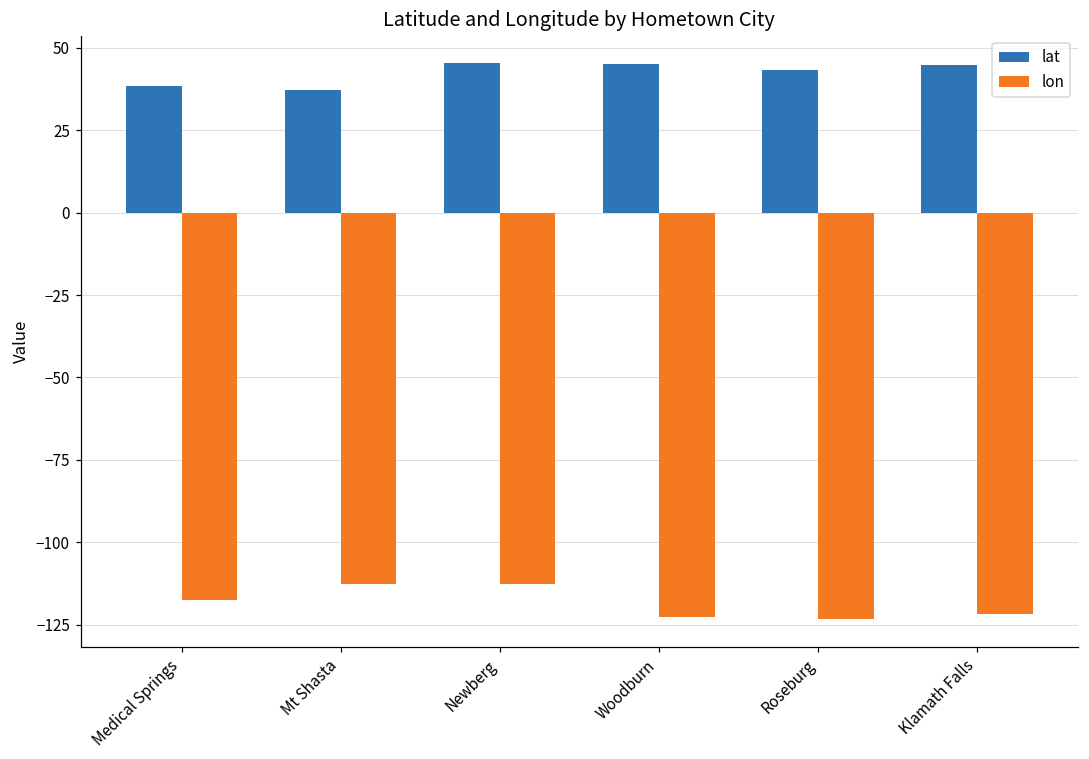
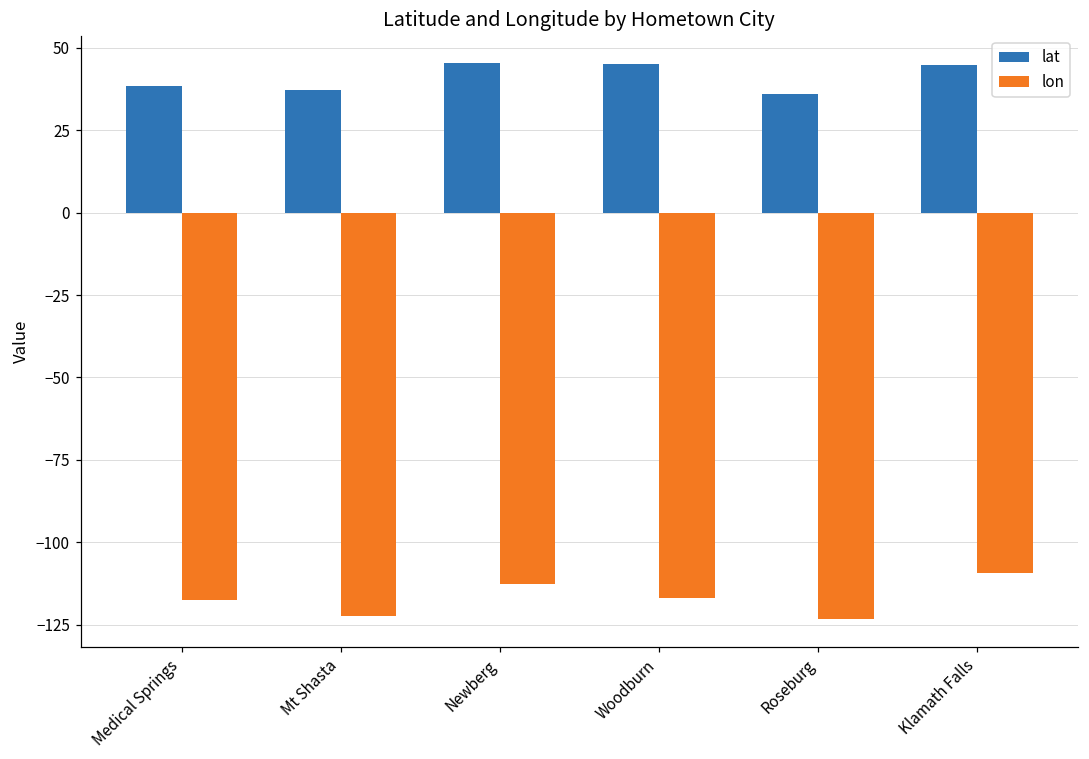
lon, Mt Shasta: -113 -> -122
lon, Woodburn: -123 -> -117
lat, Roseburg: 43 -> 36
lon, Klamath Falls: -122 -> -109
